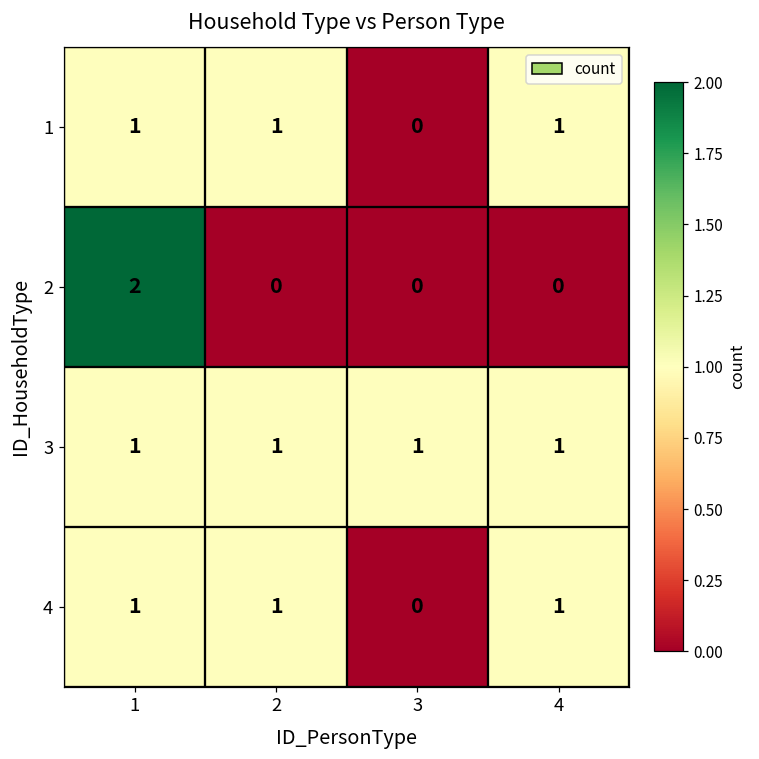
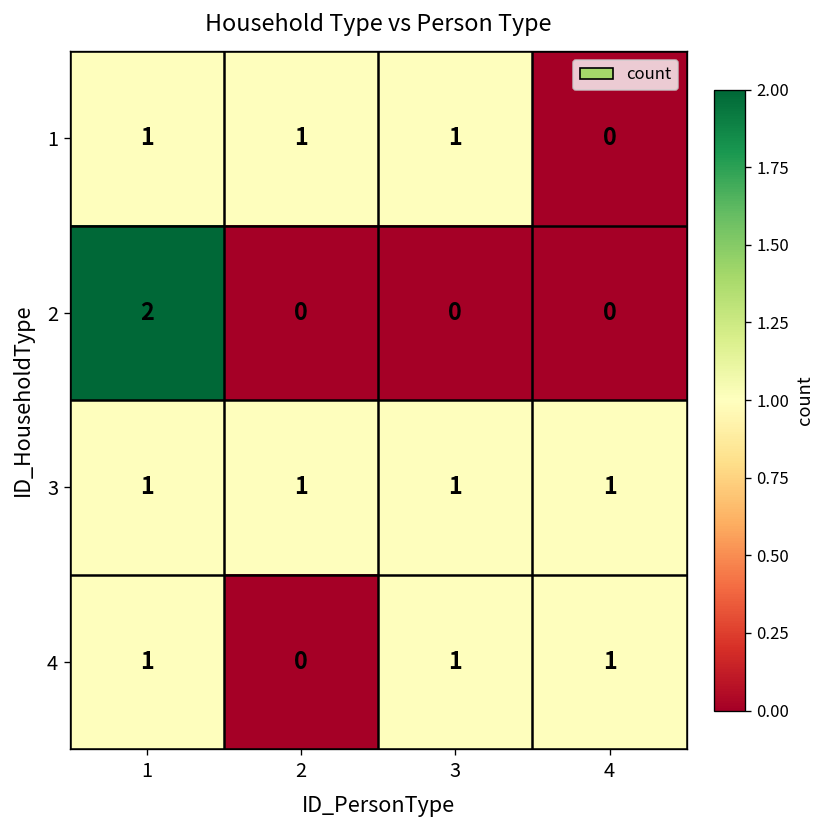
1, 3: 0 -> 1
1, 4: 1 -> 0
4, 2: 1 -> 0
4, 3: 0 -> 1
